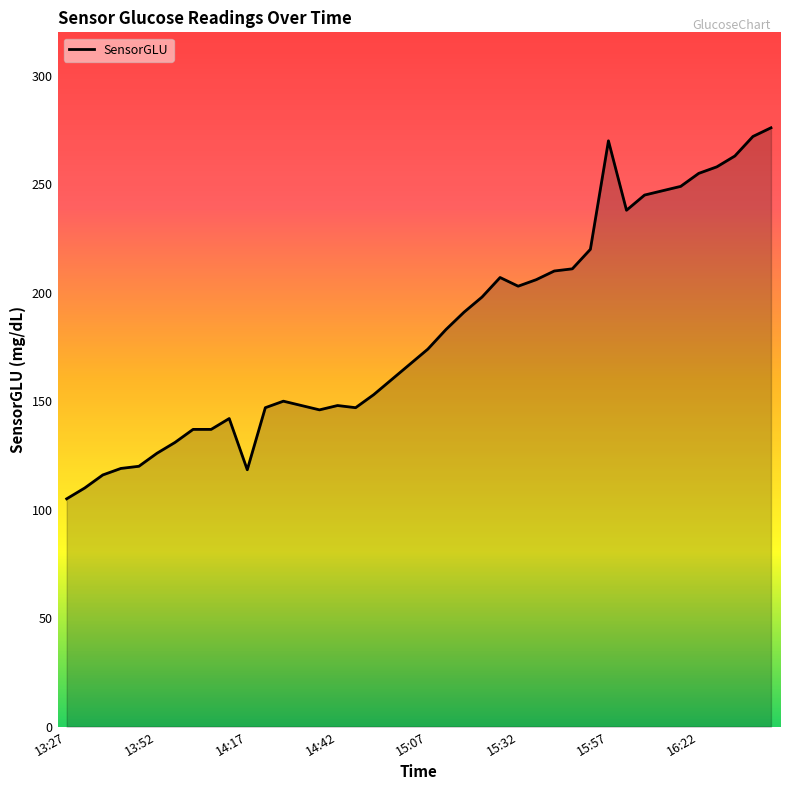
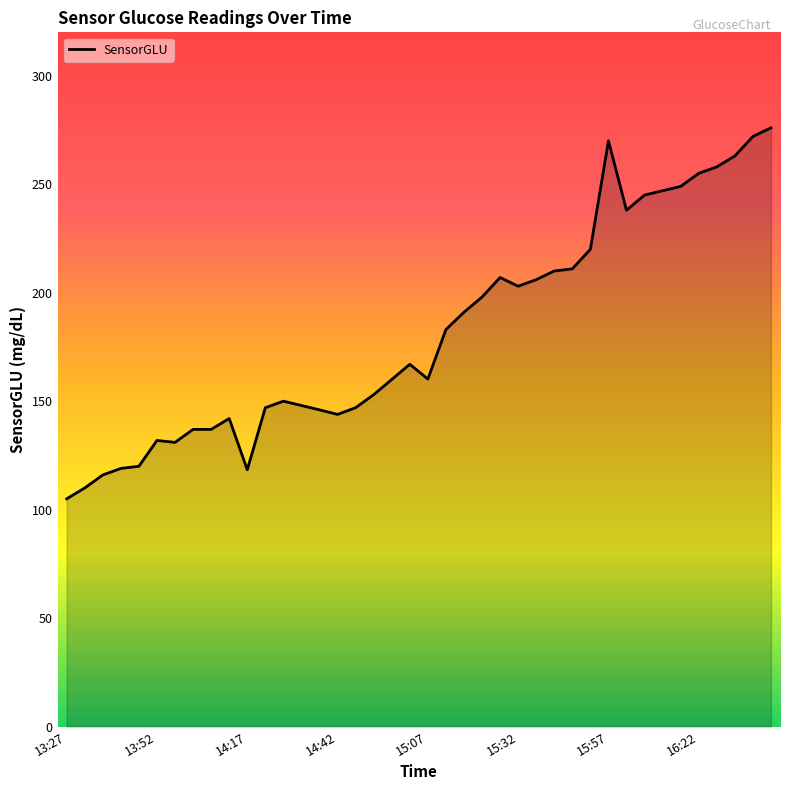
13:52: 126 -> 132
14:42: 148 -> 144
15:07: 174 -> 160
